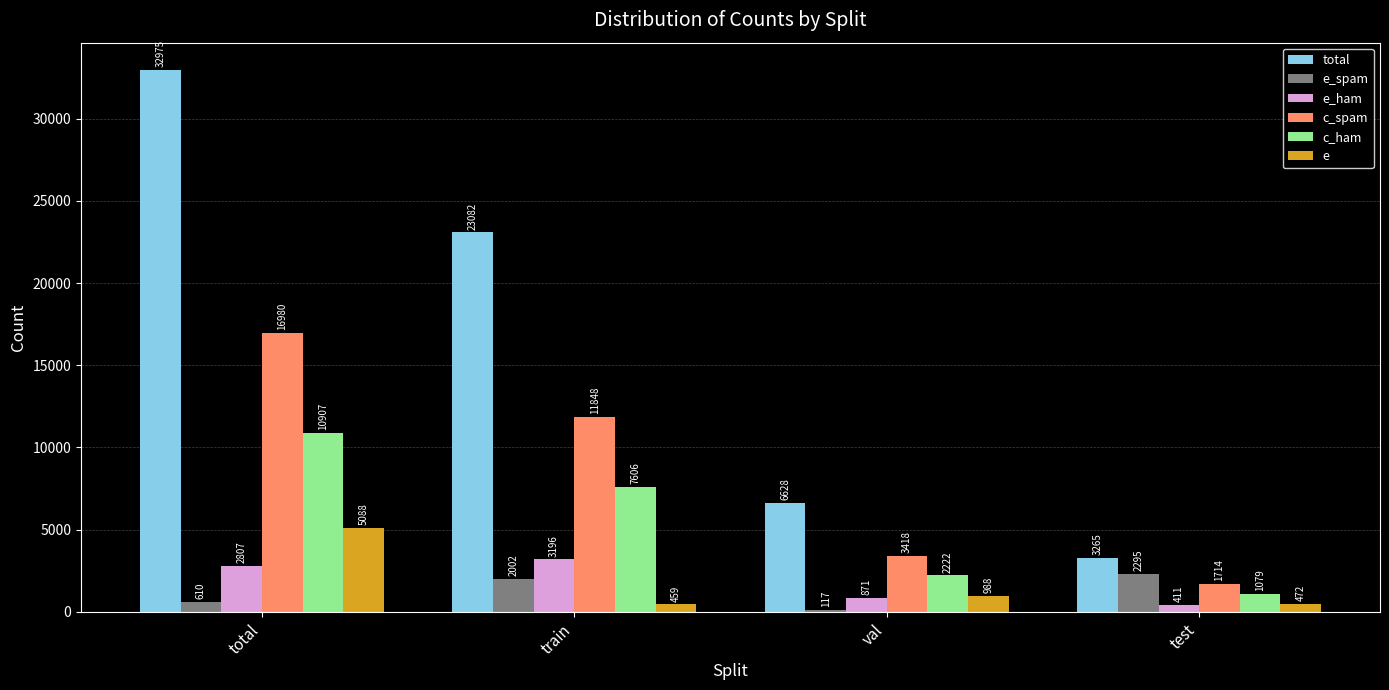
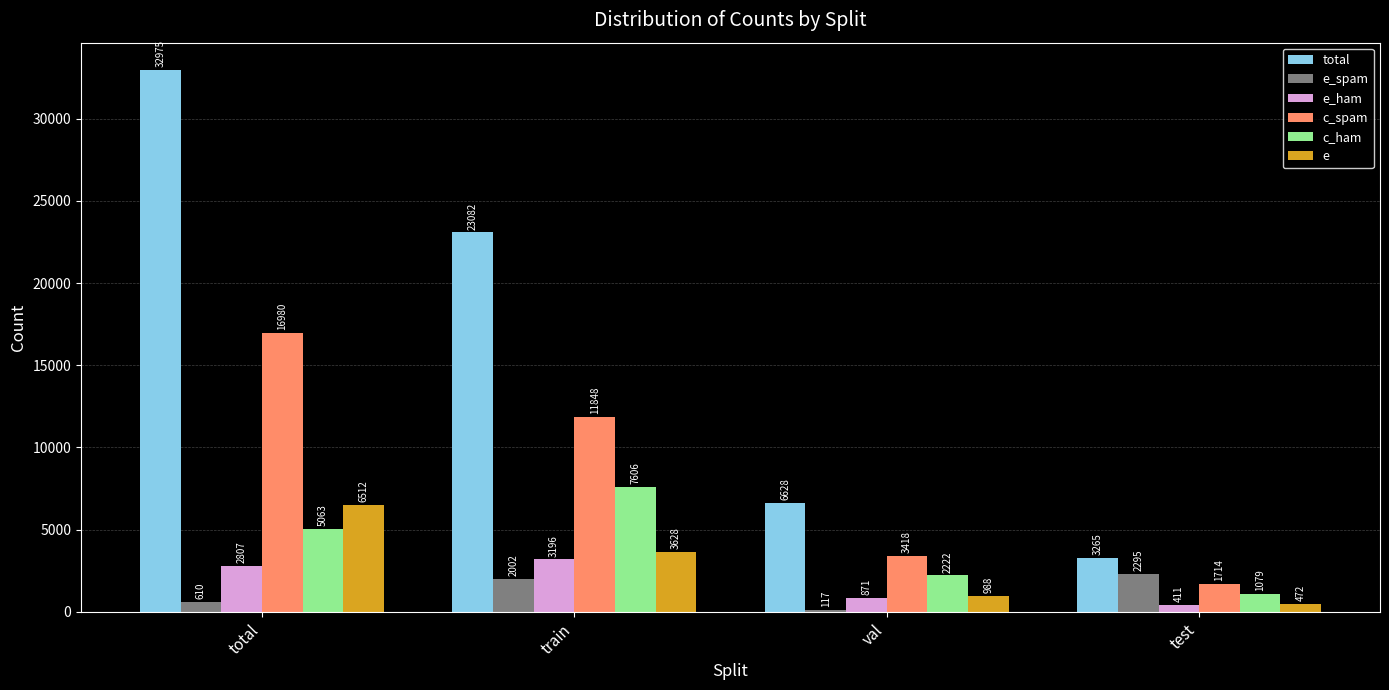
c_ham, total: 10907 -> 5063
e, total: 5088 -> 6512
e, train: 459 -> 3628
